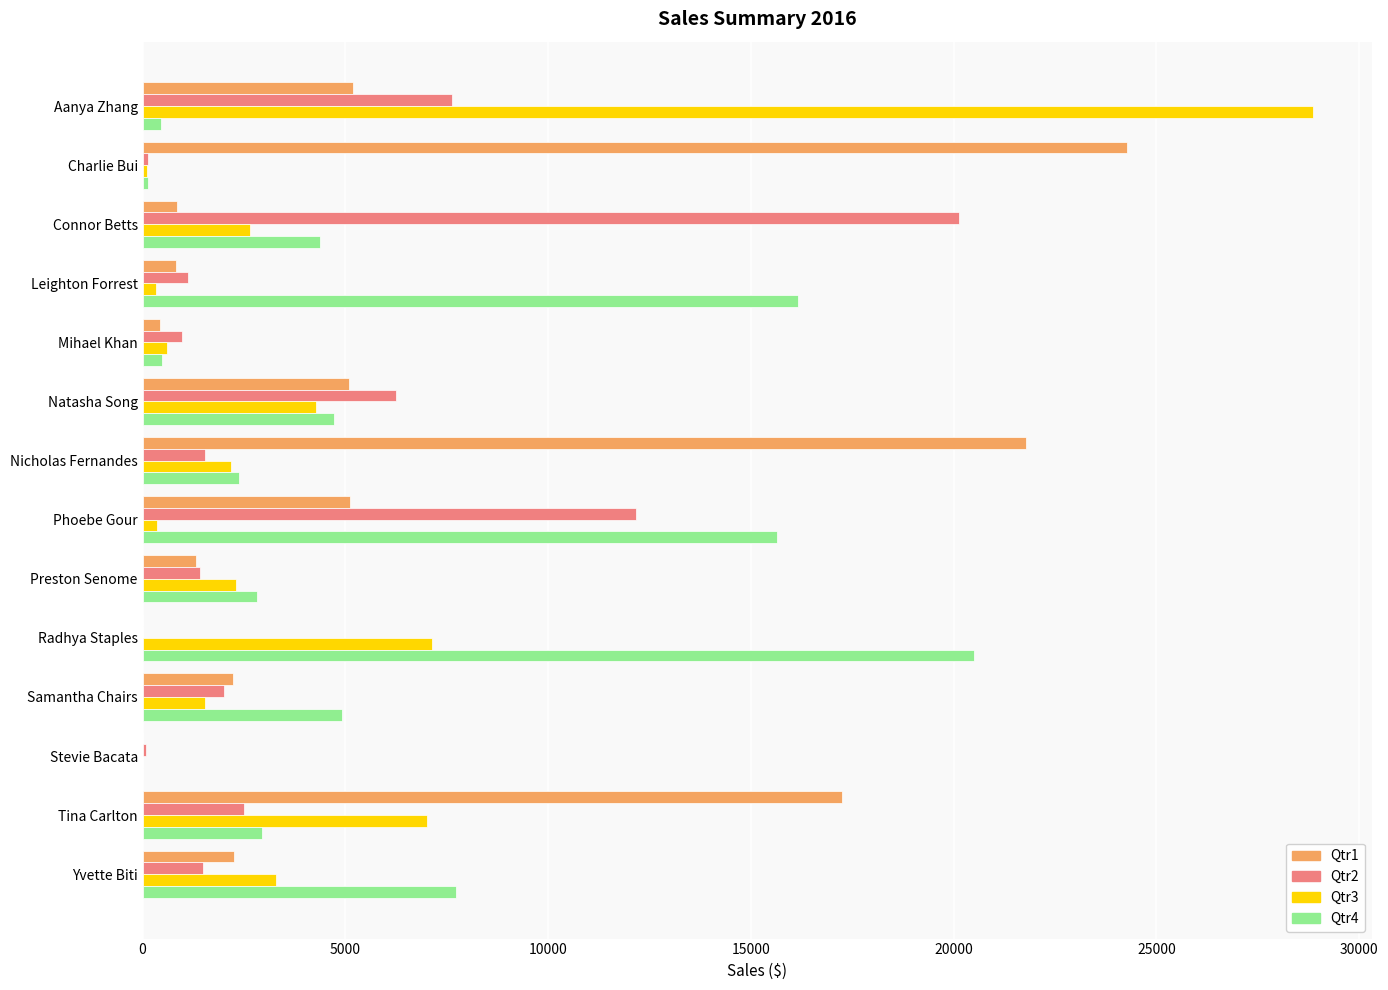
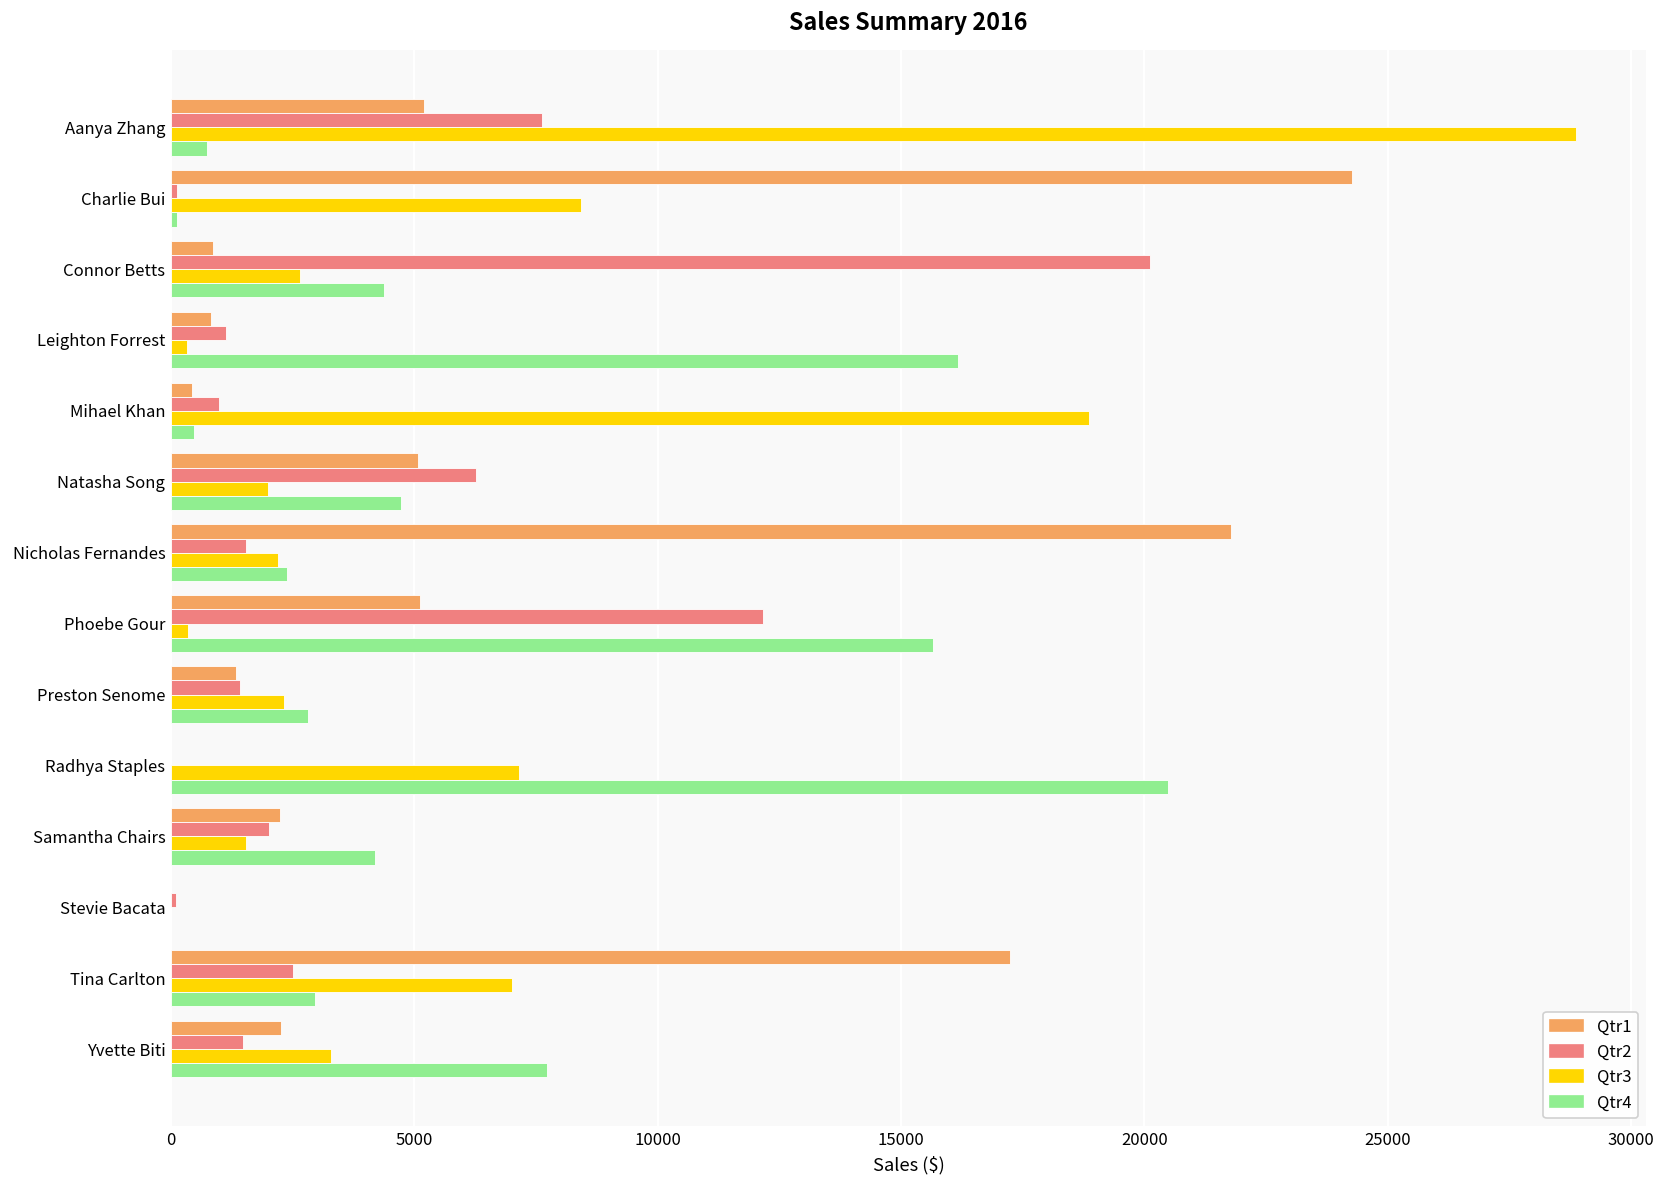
Qtr4, Aanya Zhang: 400 -> 700
Qtr3, Charlie Bui: 100 -> 8400
Qtr3, Mihael Khan: 600 -> 18900
Qtr3, Natasha Song: 4300 -> 2000
Qtr4, Samantha Chairs: 4900 -> 4200
